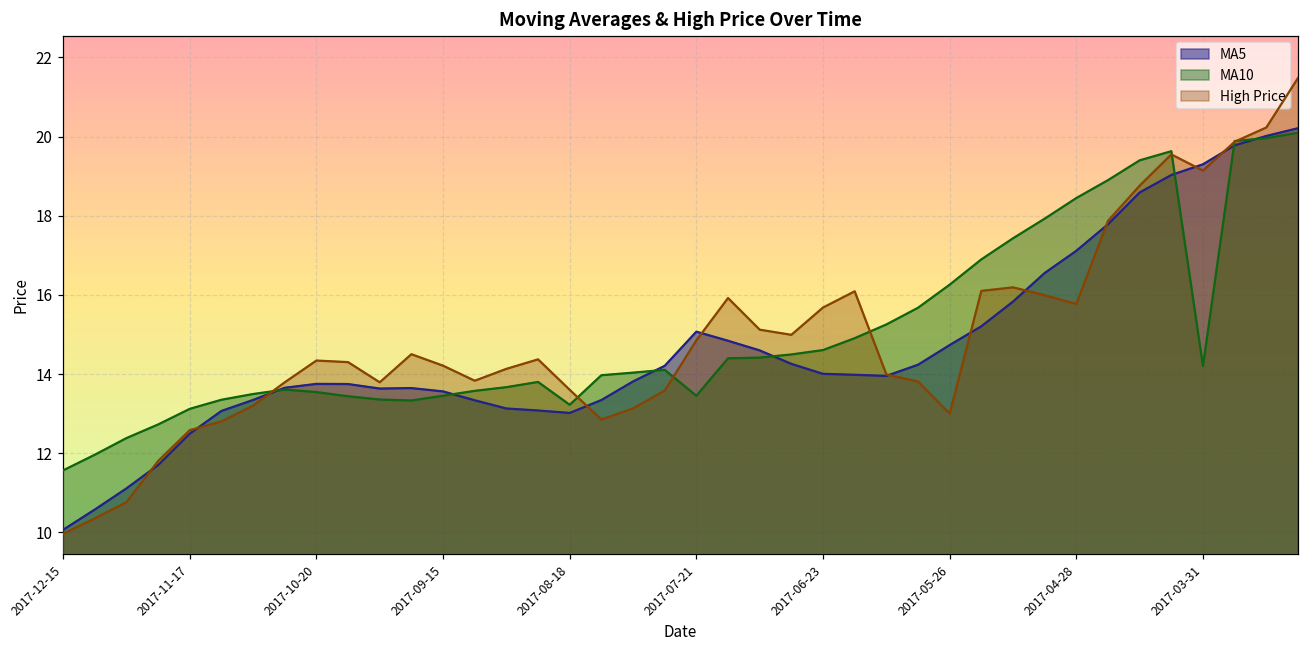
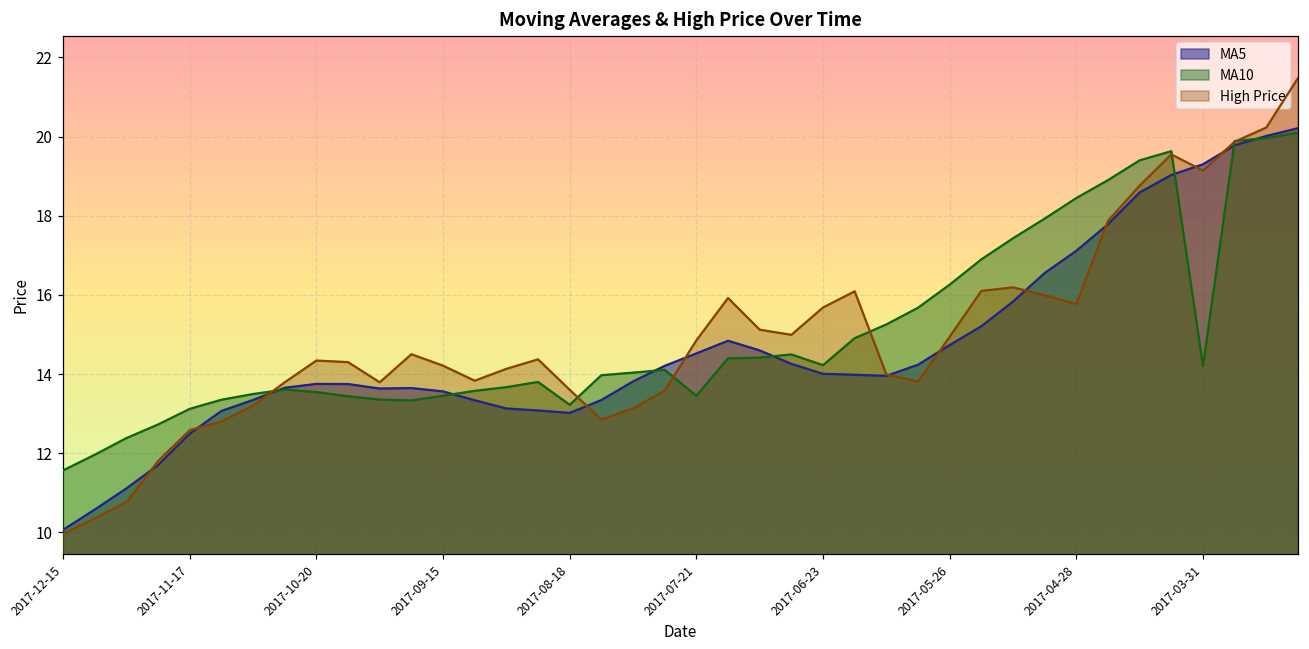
MA5, 2017-07-21: 15.1 -> 14.5
MA10, 2017-06-23: 14.6 -> 14.2
High Price, 2017-05-26: 13.0 -> 14.9
